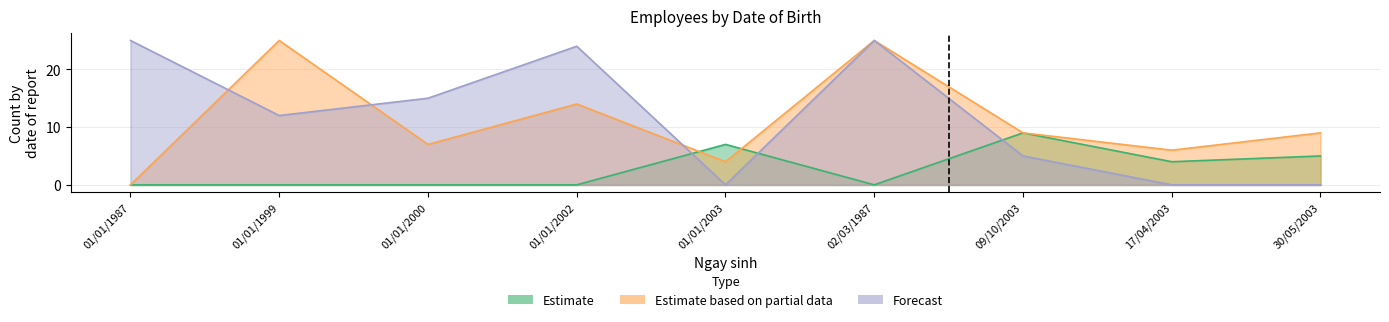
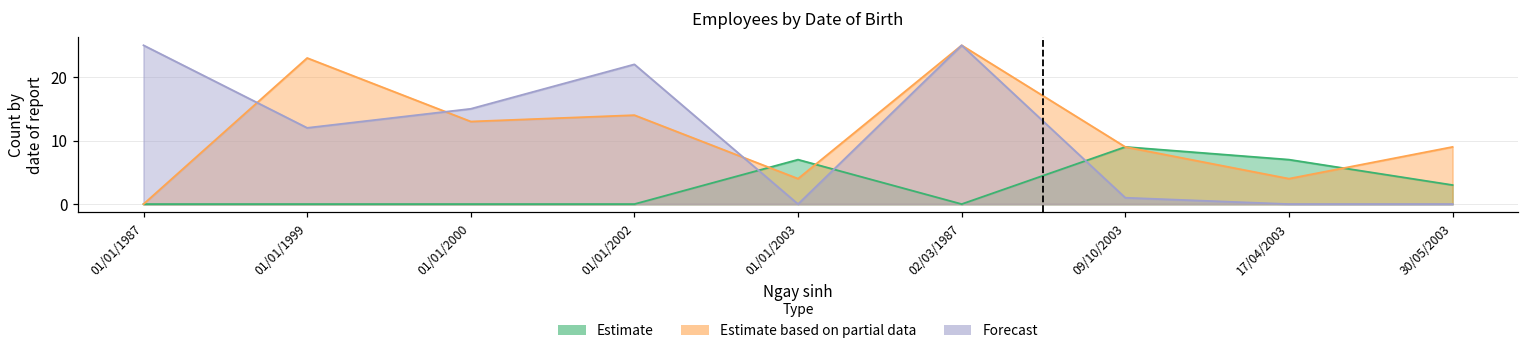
Estimate based on partial data, 01/01/1999: 25 -> 23
Estimate based on partial data, 01/01/2000: 7 -> 13
Forecast, 01/01/2002: 24 -> 22
Forecast, 09/10/2003: 5 -> 1
Estimate, 17/04/2003: 4 -> 7
Estimate based on partial data, 17/04/2003: 6 -> 4
Estimate, 30/05/2003: 5 -> 3
